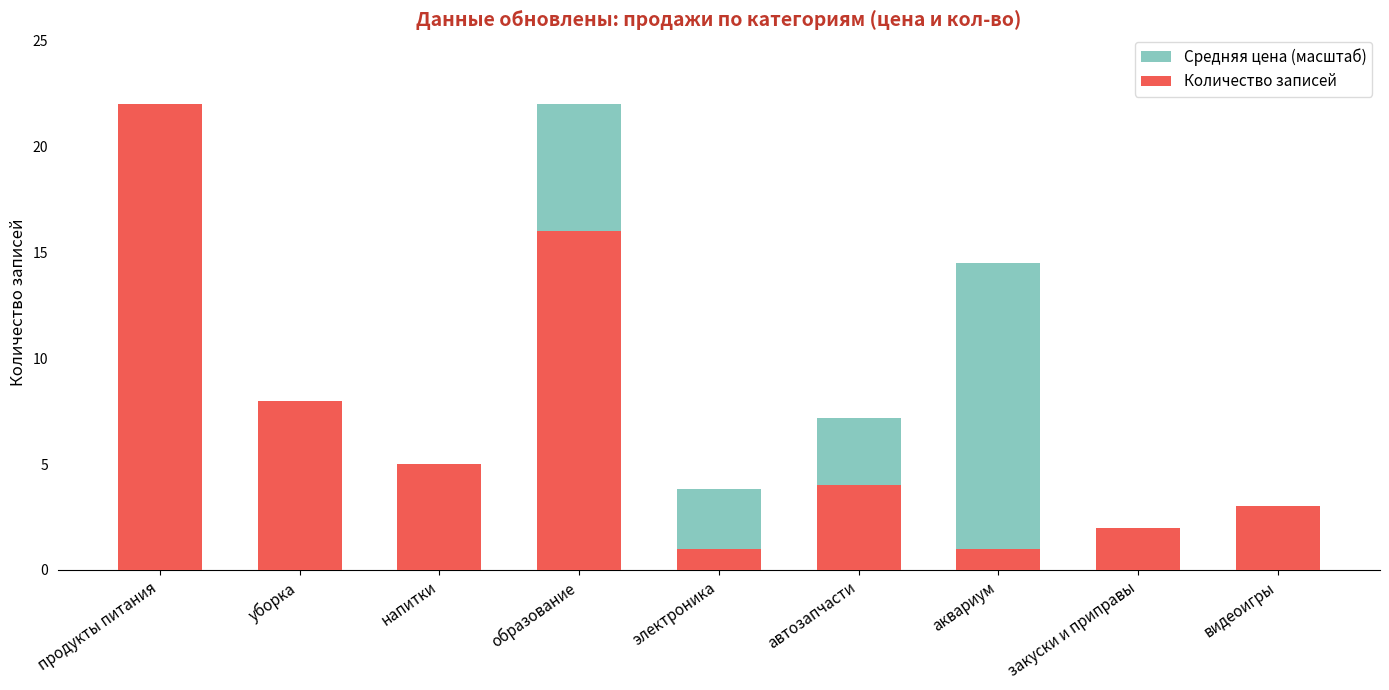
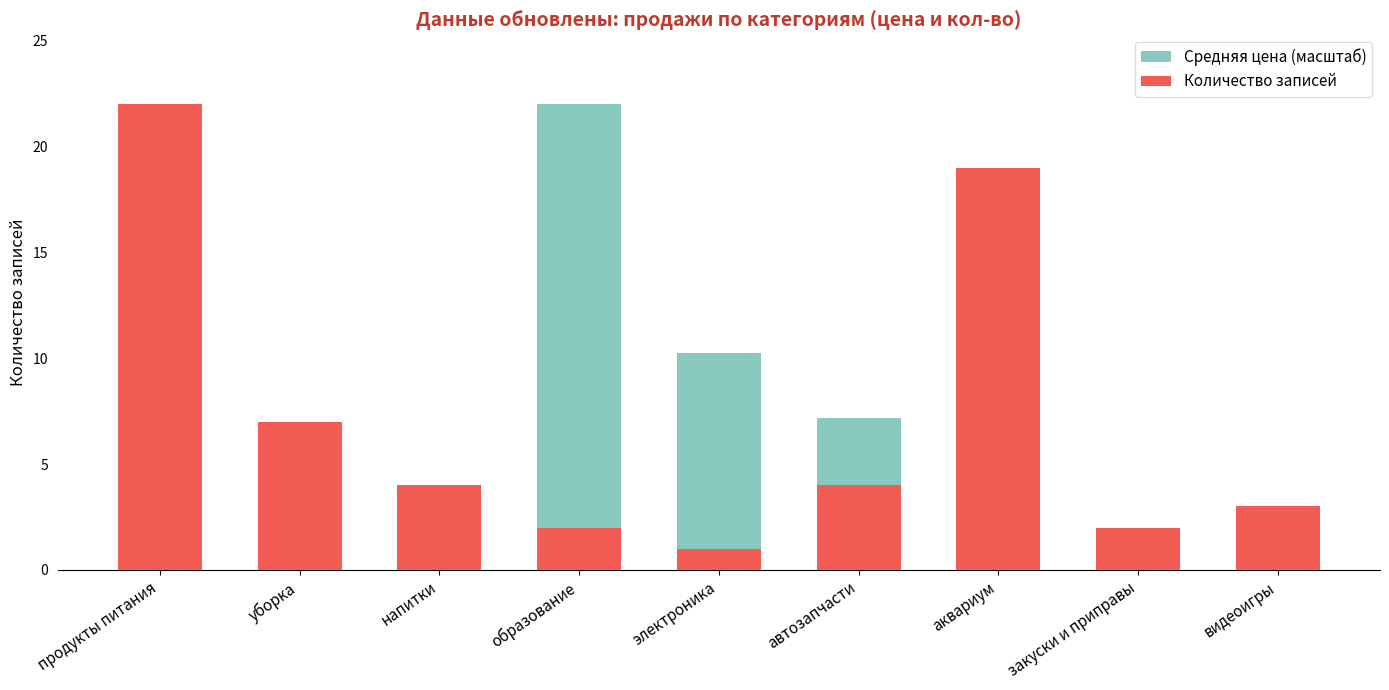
Количество записей, уборка: 8 -> 7
Количество записей, напитки: 5 -> 4
Количество записей, образование: 16 -> 2
Средняя цена (масштаб), электроника: 3.8 -> 10.3
Количество записей, аквариум: 1 -> 19
